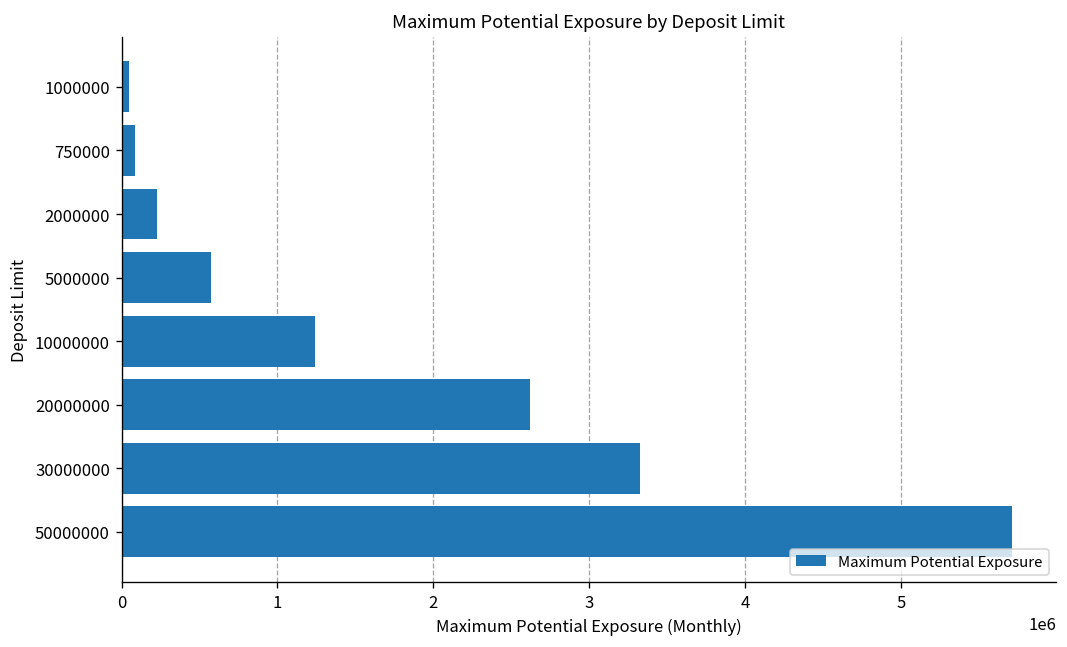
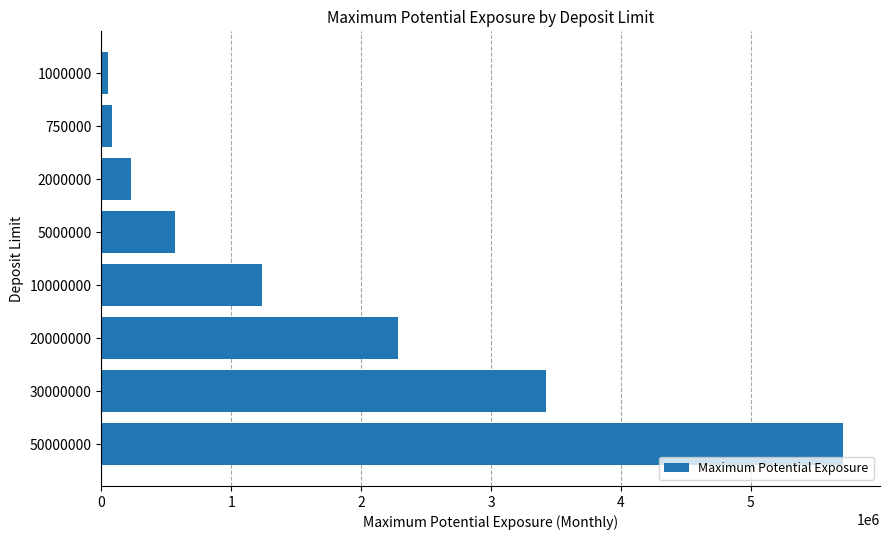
20000000: 2620000 -> 2280000
30000000: 3330000 -> 3430000
